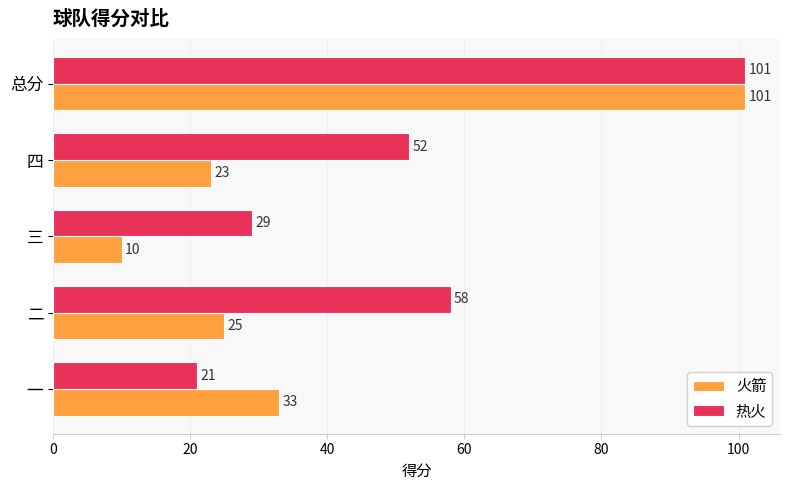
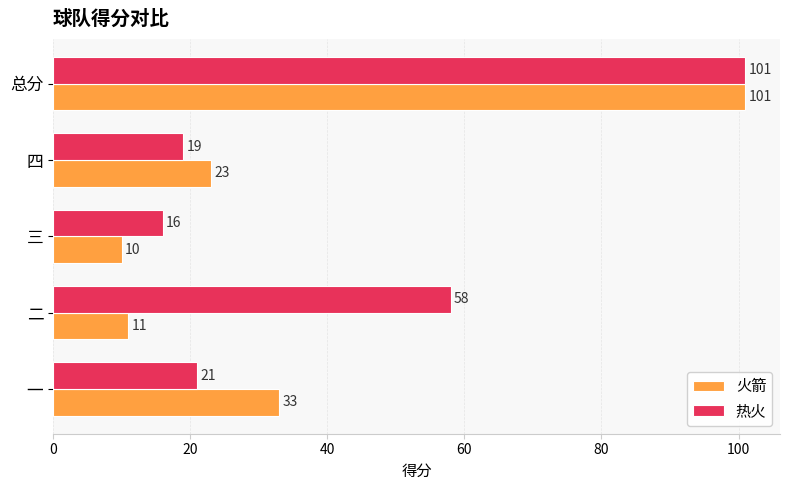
热火, 四: 52 -> 19
热火, 三: 29 -> 16
火箭, 二: 25 -> 11
